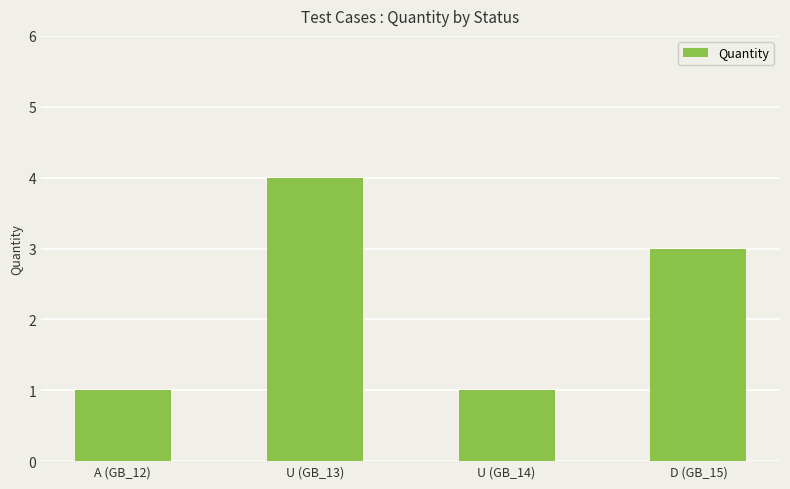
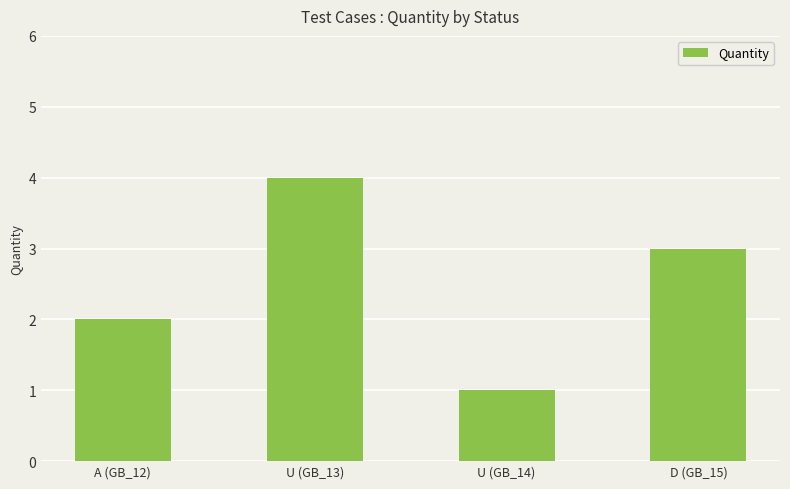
A (GB_12): 1 -> 2
